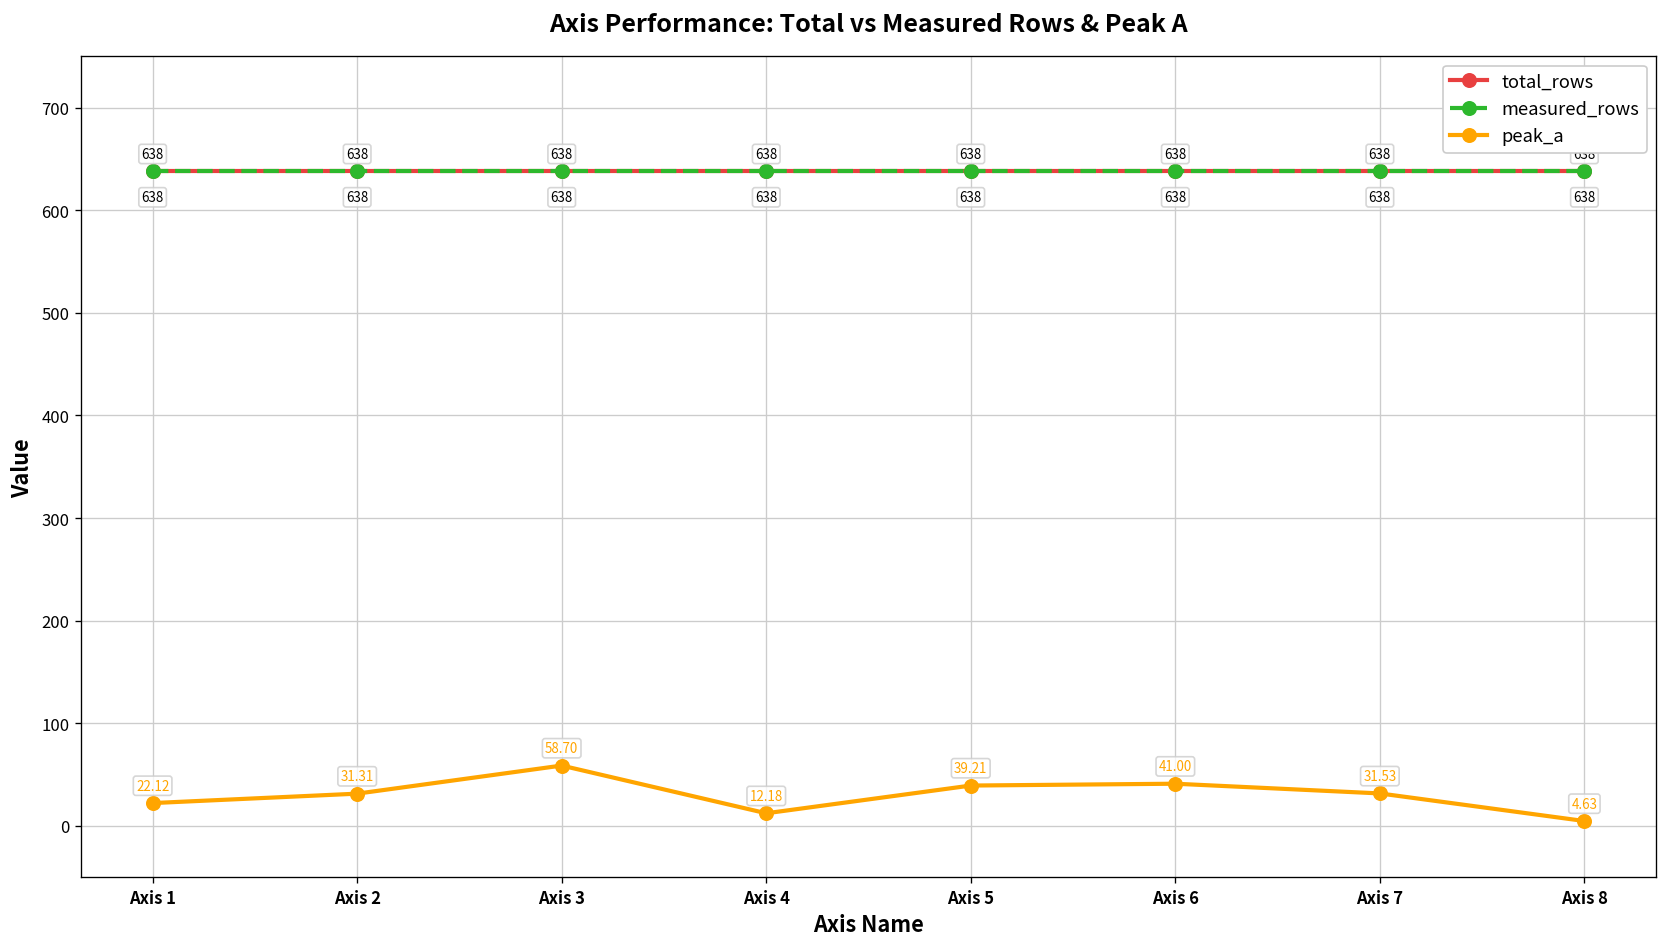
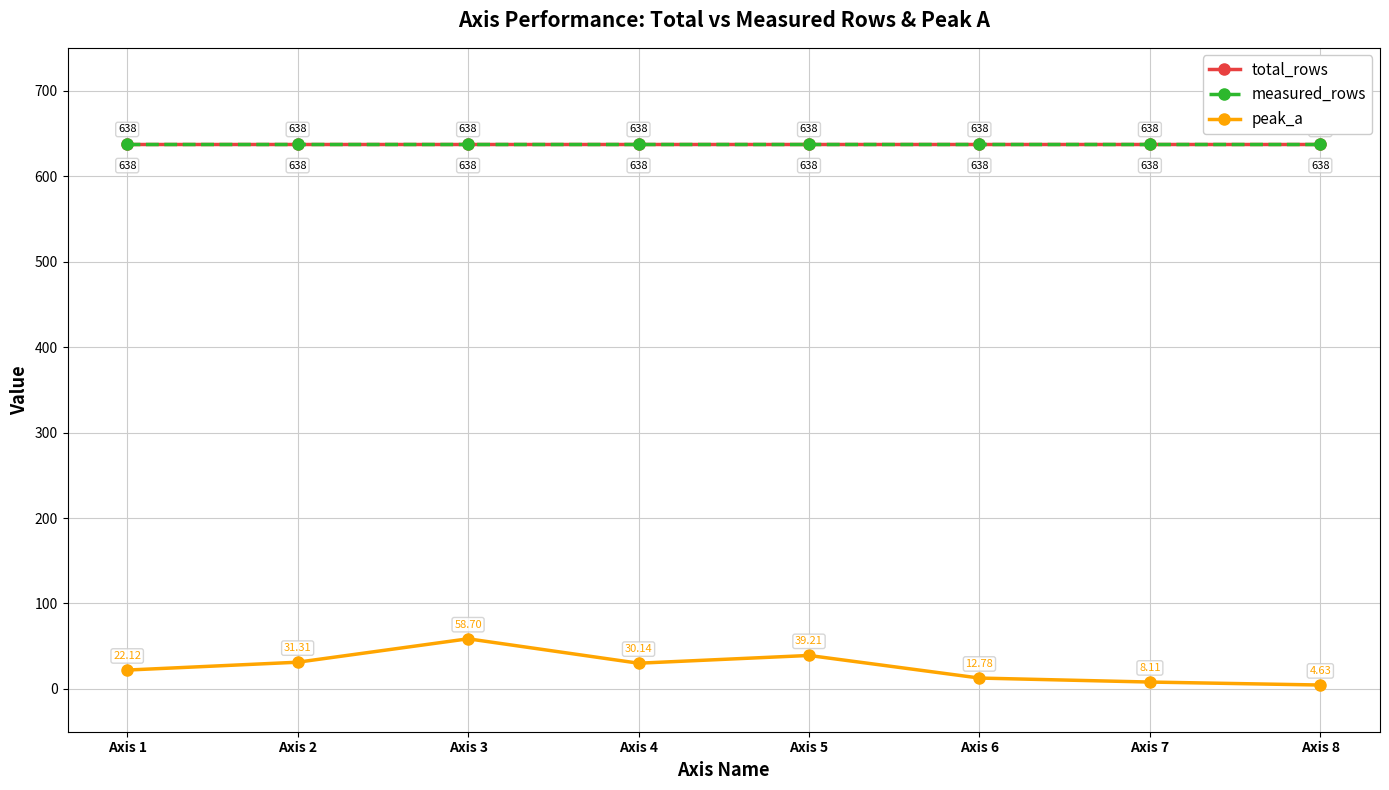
peak_a, Axis 4: 12.18 -> 30.14
peak_a, Axis 6: 41.00 -> 12.78
peak_a, Axis 7: 31.53 -> 8.11
